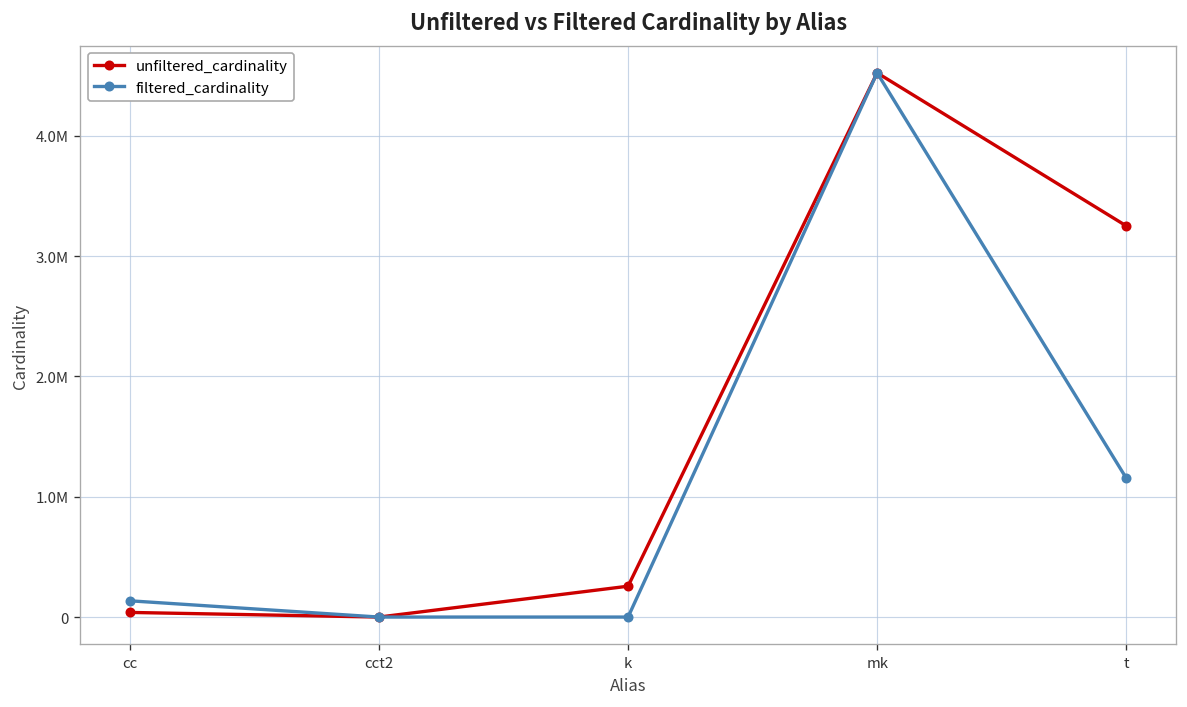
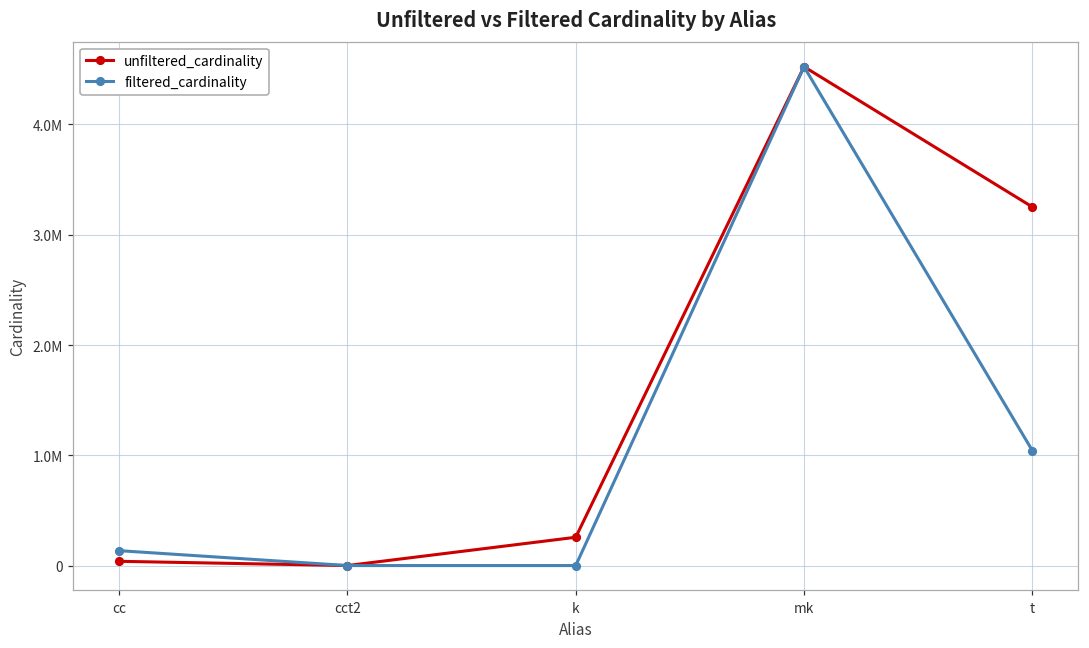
filtered_cardinality, t: 1160000 -> 1040000
